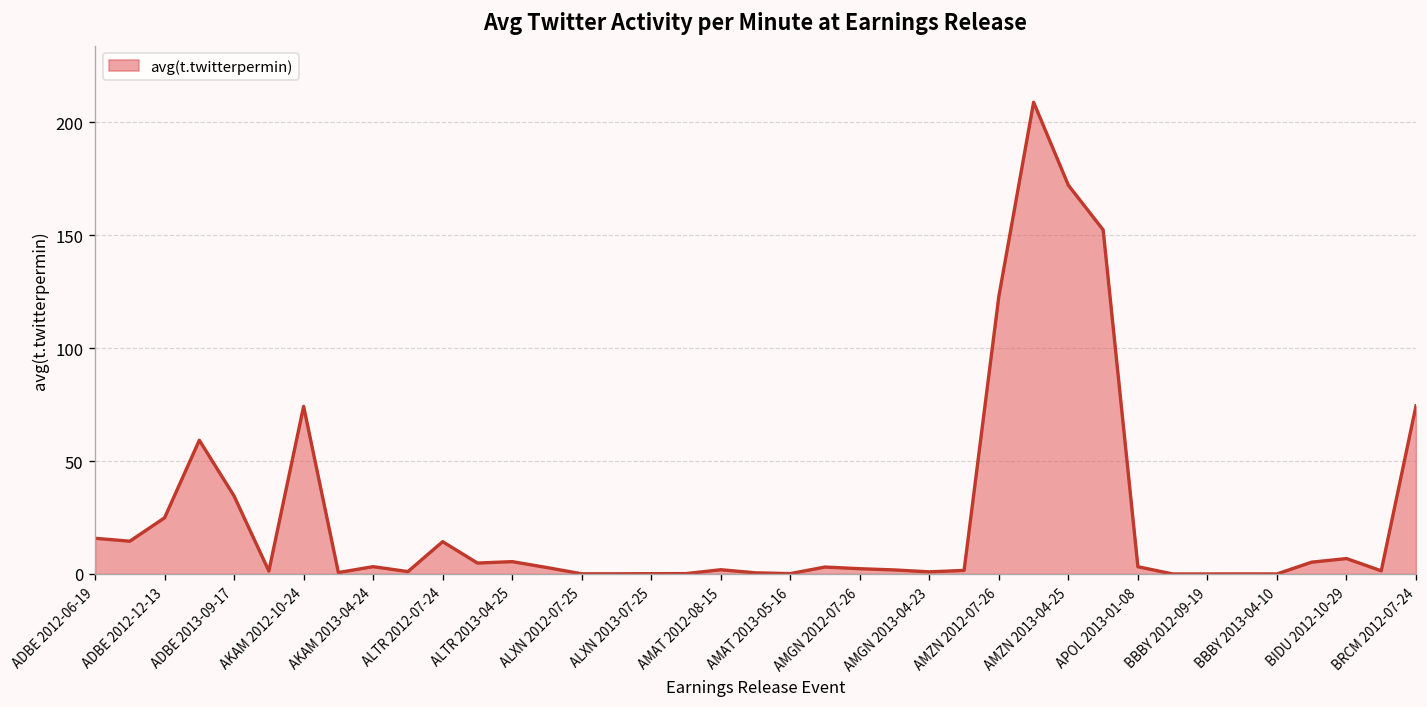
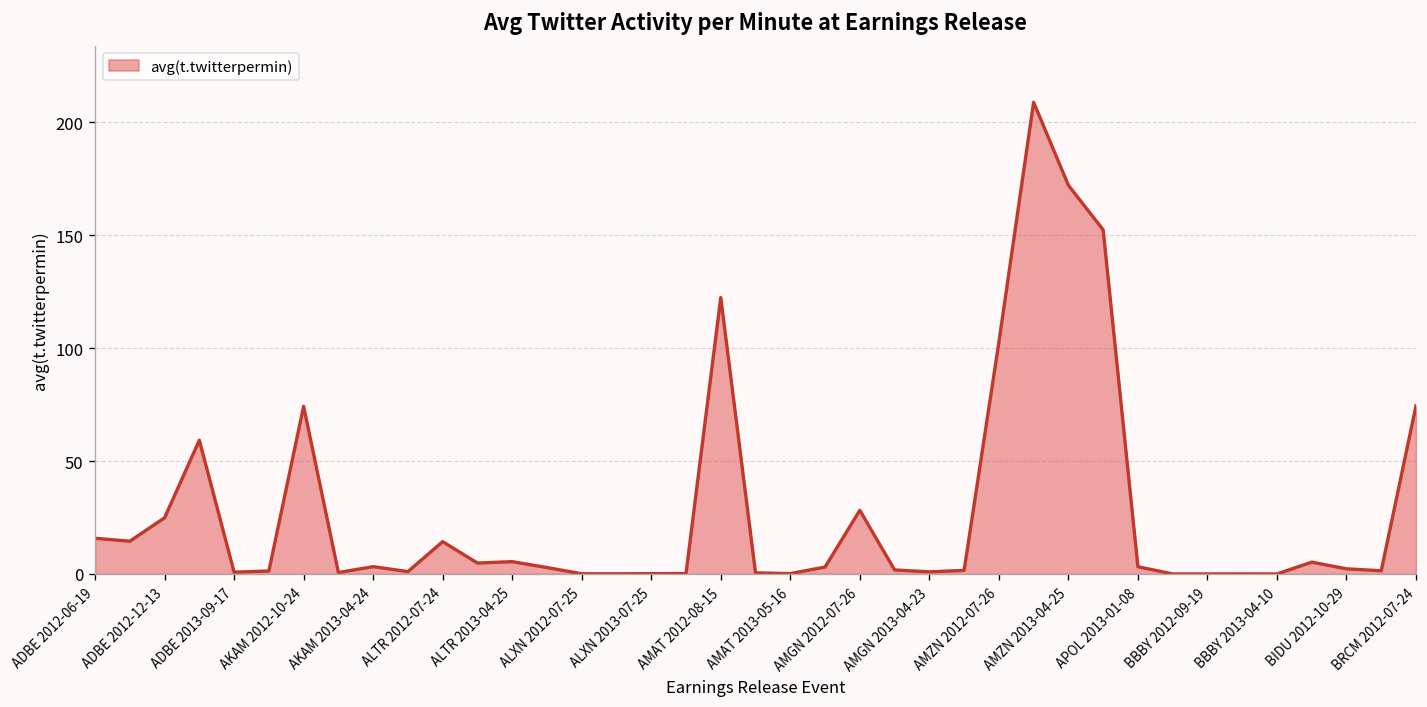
ADBE 2013-09-17: 35 -> 1
AMAT 2012-08-15: 2 -> 122
AMGN 2012-07-26: 2 -> 28
AMZN 2012-07-26: 123 -> 102
BIDU 2012-10-29: 7 -> 2
